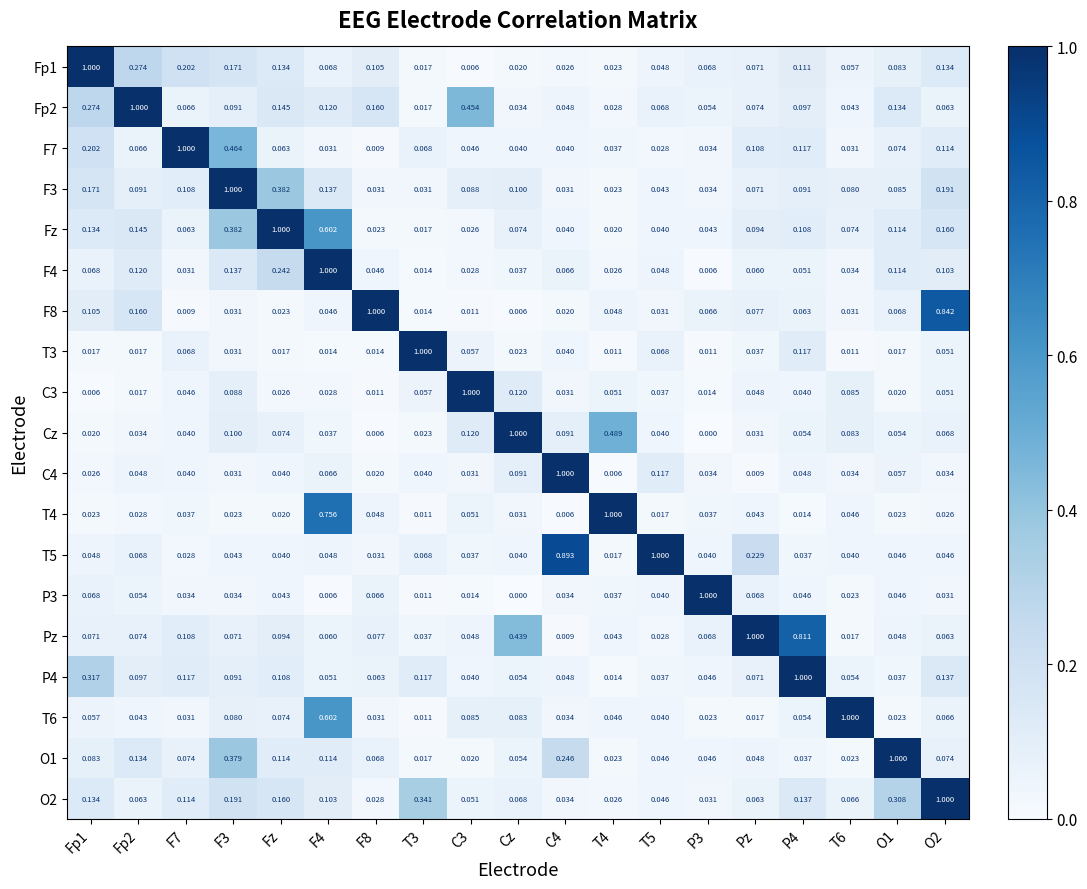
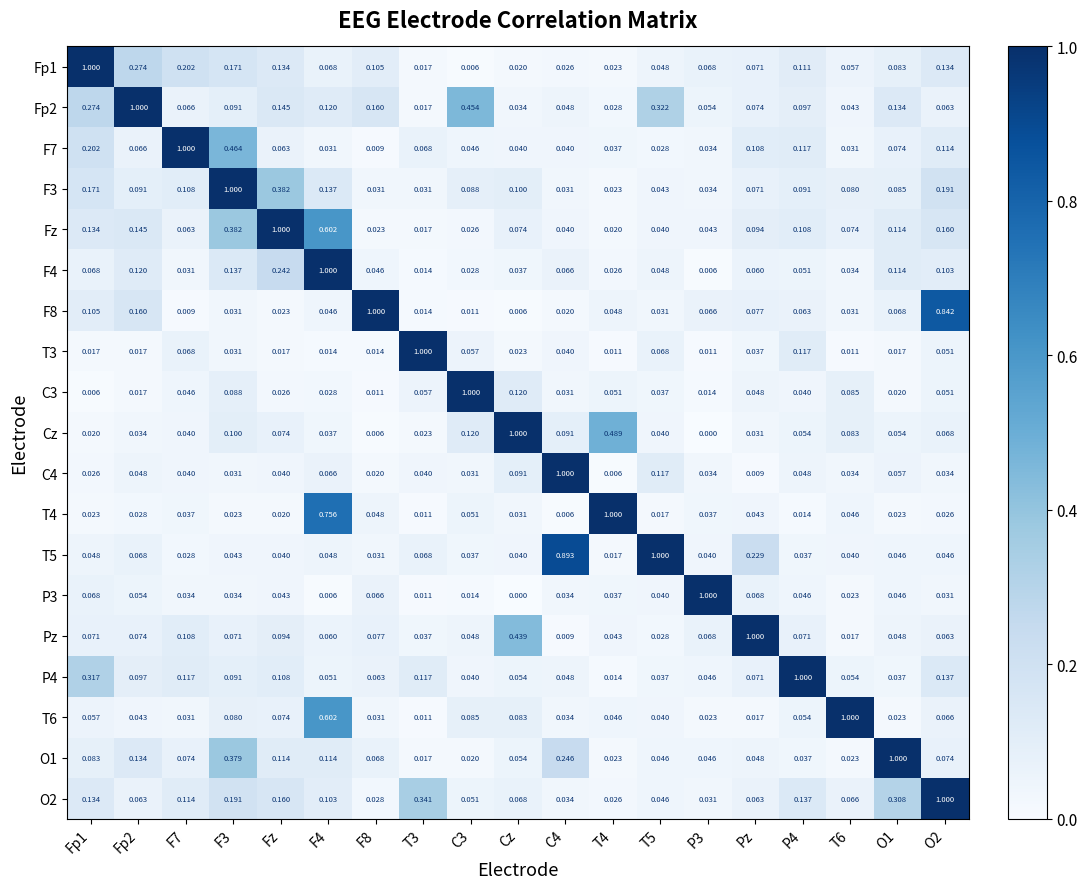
Fp2, T5: 0.068 -> 0.322
Pz, P4: 0.811 -> 0.071
